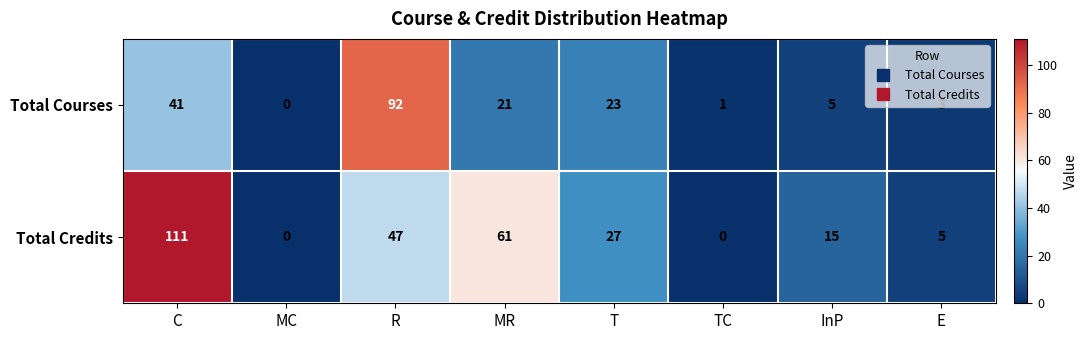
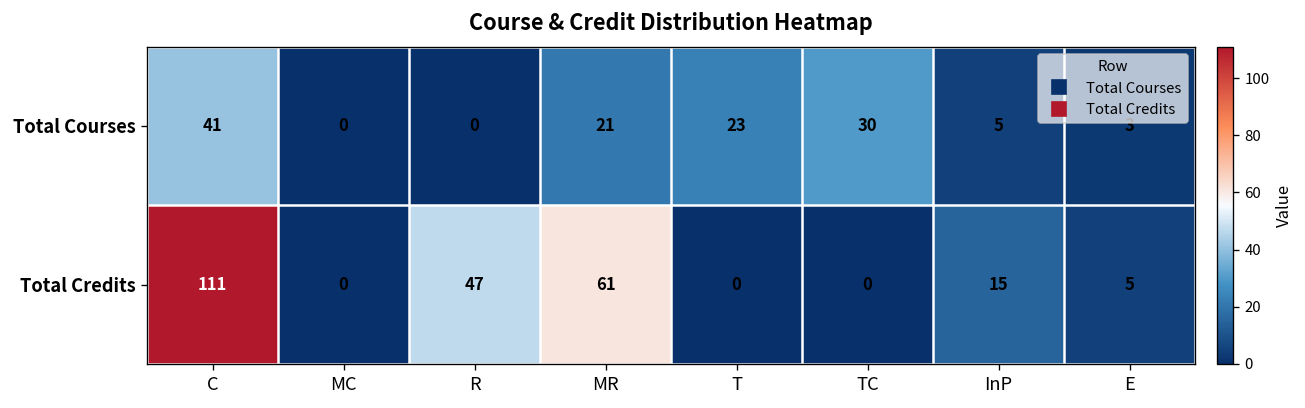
Total Courses, R: 92 -> 0
Total Courses, TC: 1 -> 30
Total Credits, T: 27 -> 0
